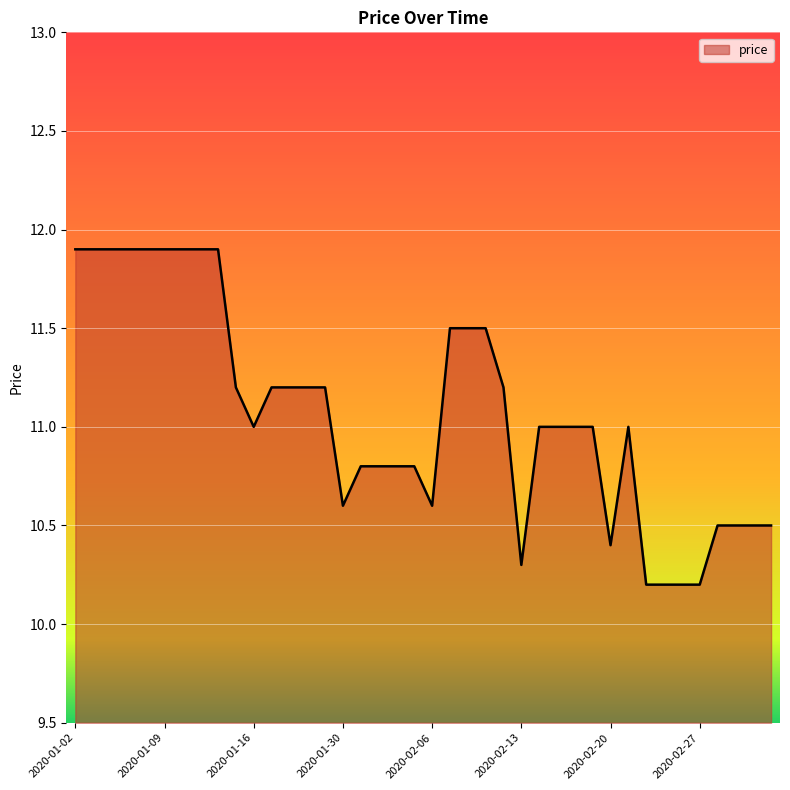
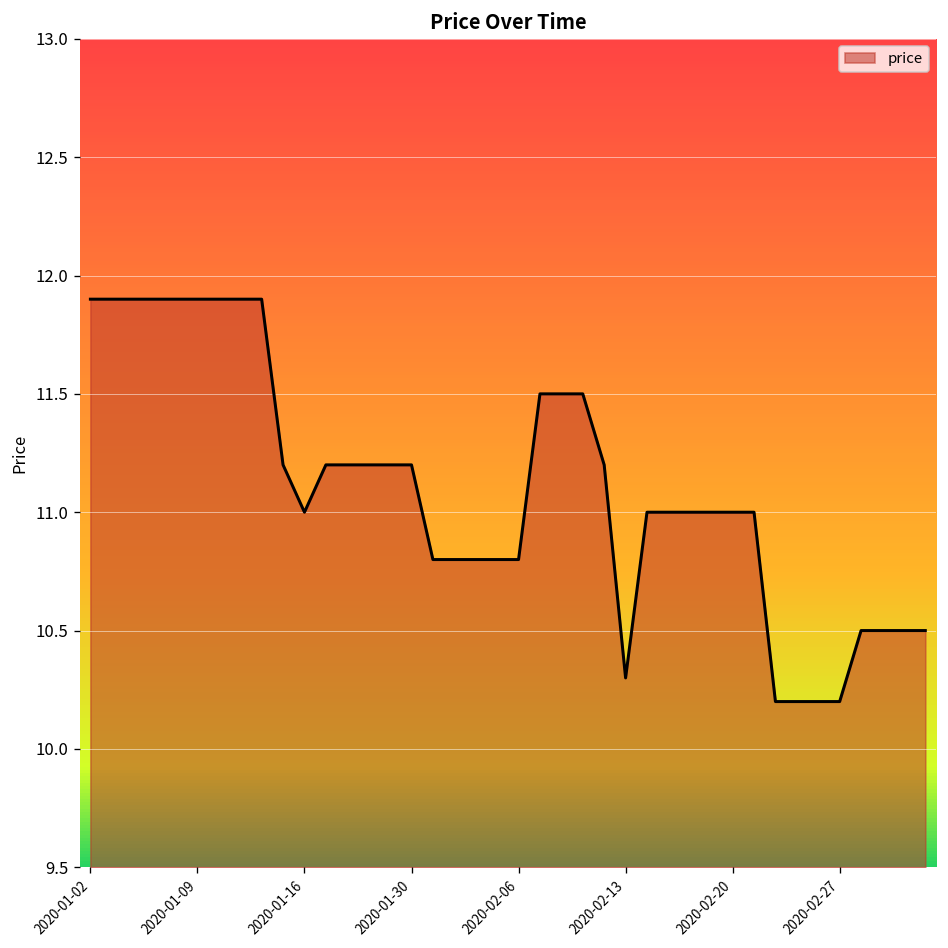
2020-01-30: 10.6 -> 11.2
2020-02-06: 10.6 -> 10.8
2020-02-20: 10.4 -> 11.0
